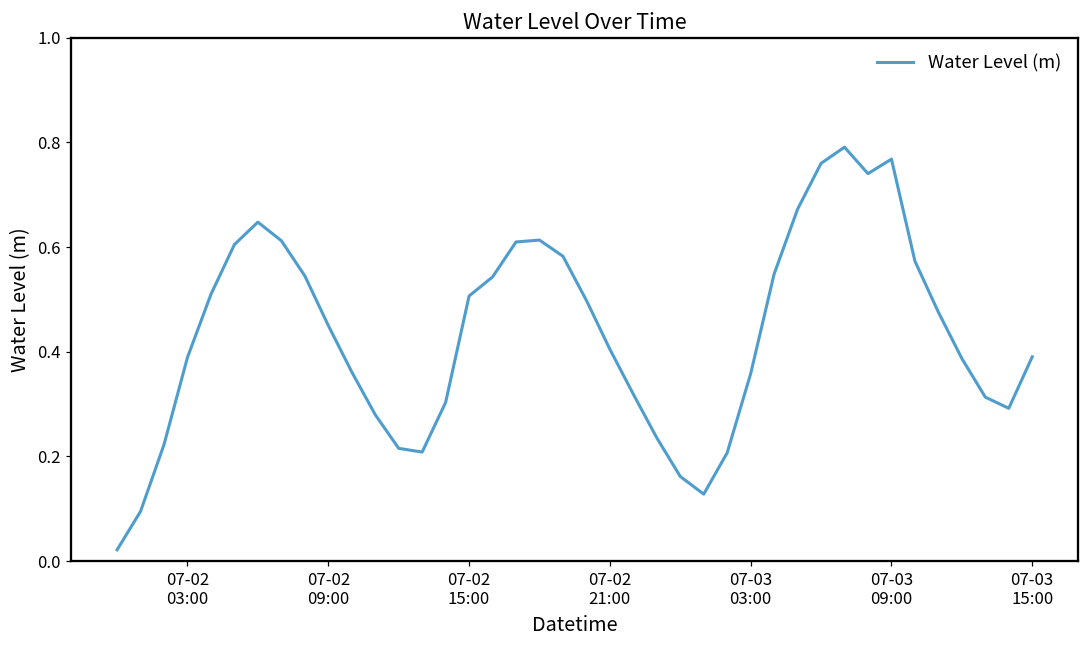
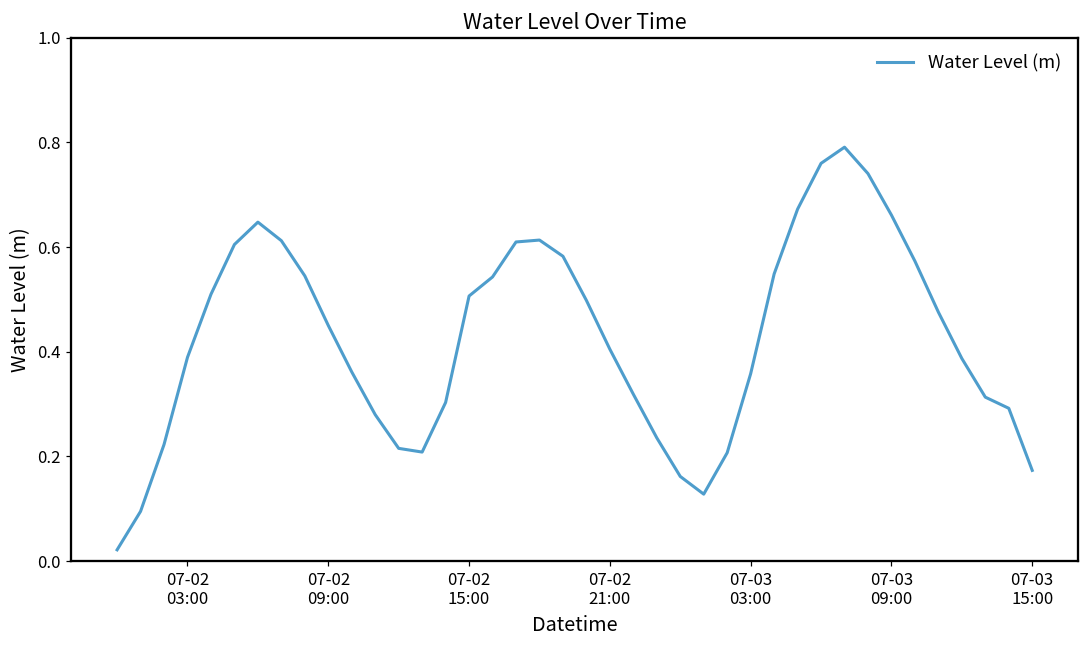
07-03 09:00: 0.77 -> 0.66
07-03 15:00: 0.39 -> 0.17
